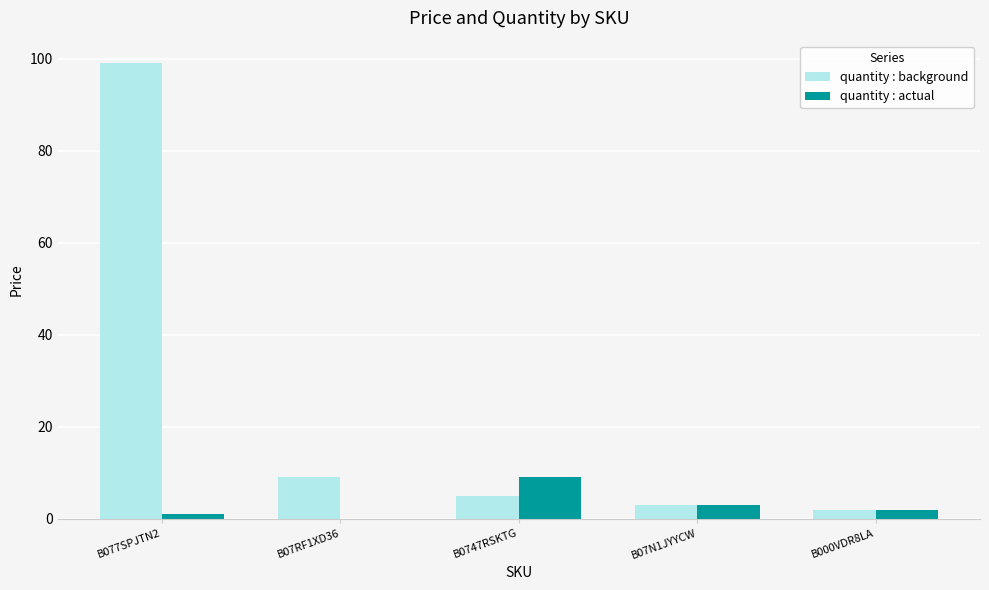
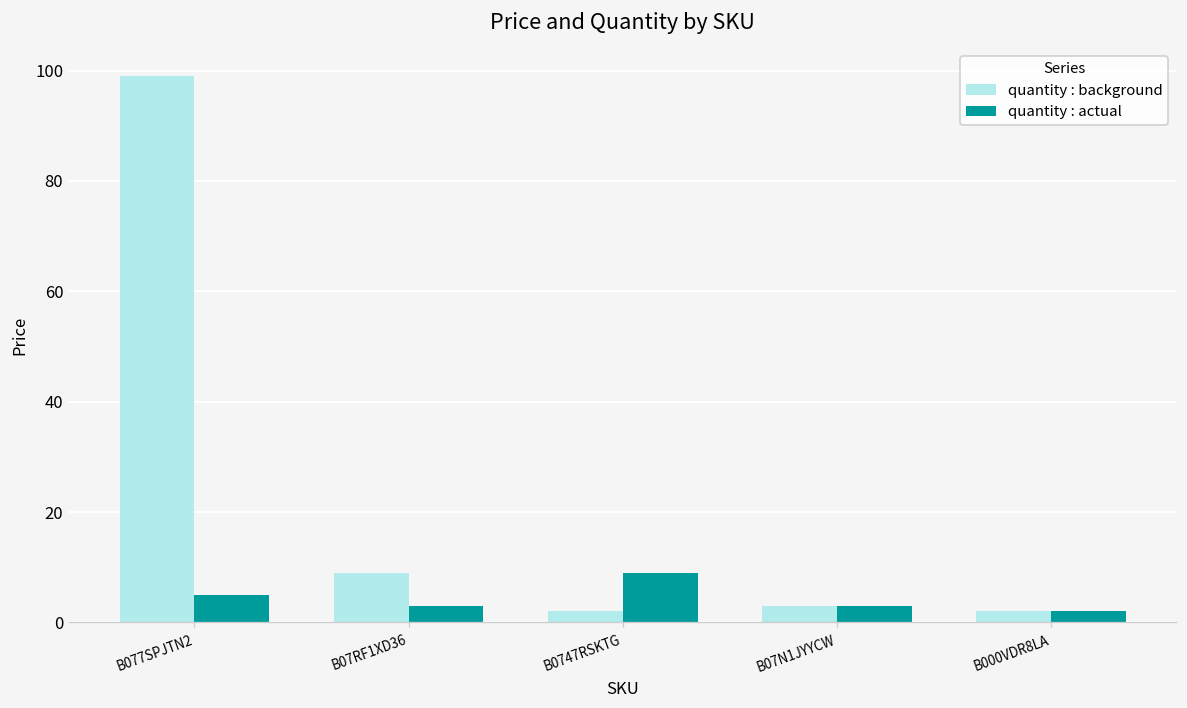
quantity : actual, B077SPJTN2: 1 -> 5
quantity : actual, B07RF1XD36: 0 -> 3
quantity : background, B0747RSKTG: 5 -> 2
